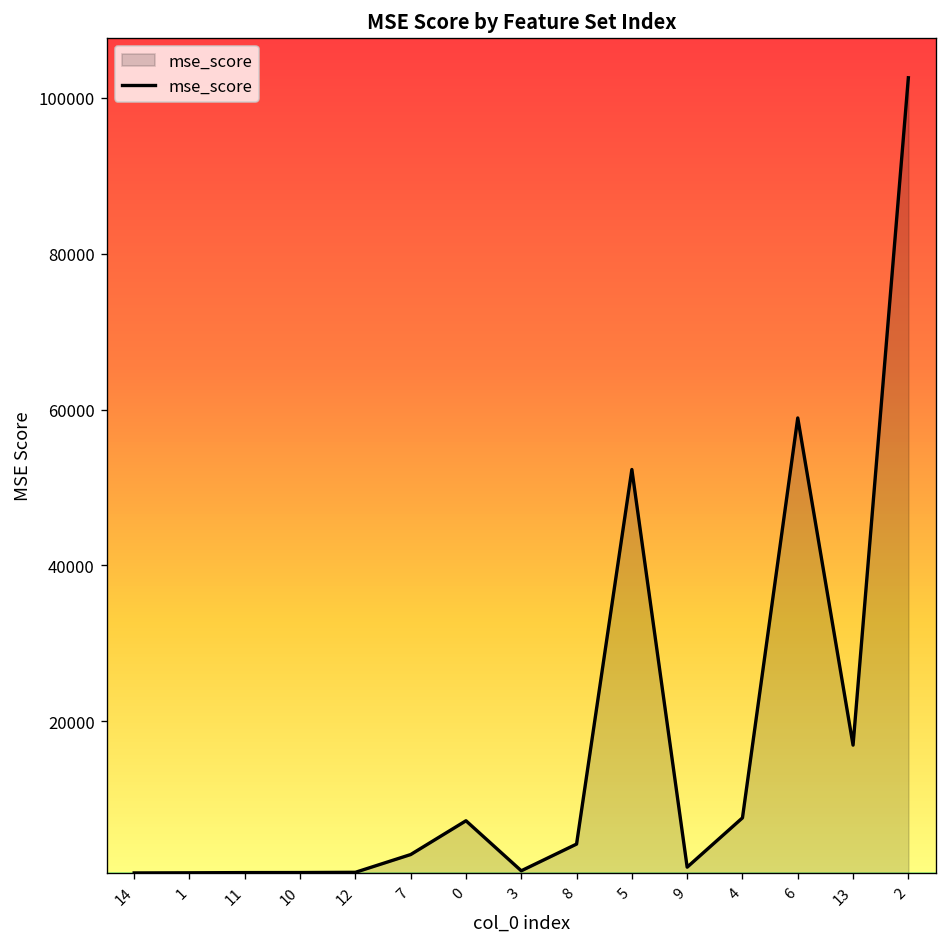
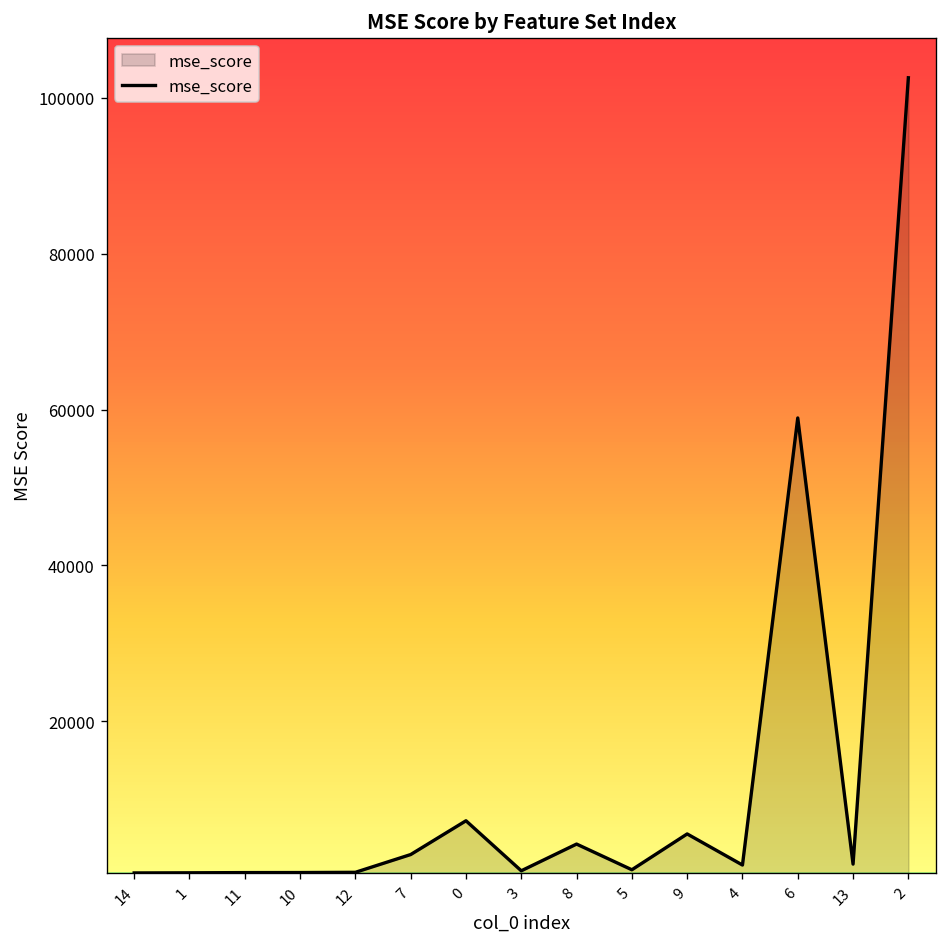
5: 52000 -> 1000
9: 1000 -> 6000
4: 8000 -> 2000
13: 17000 -> 2000
